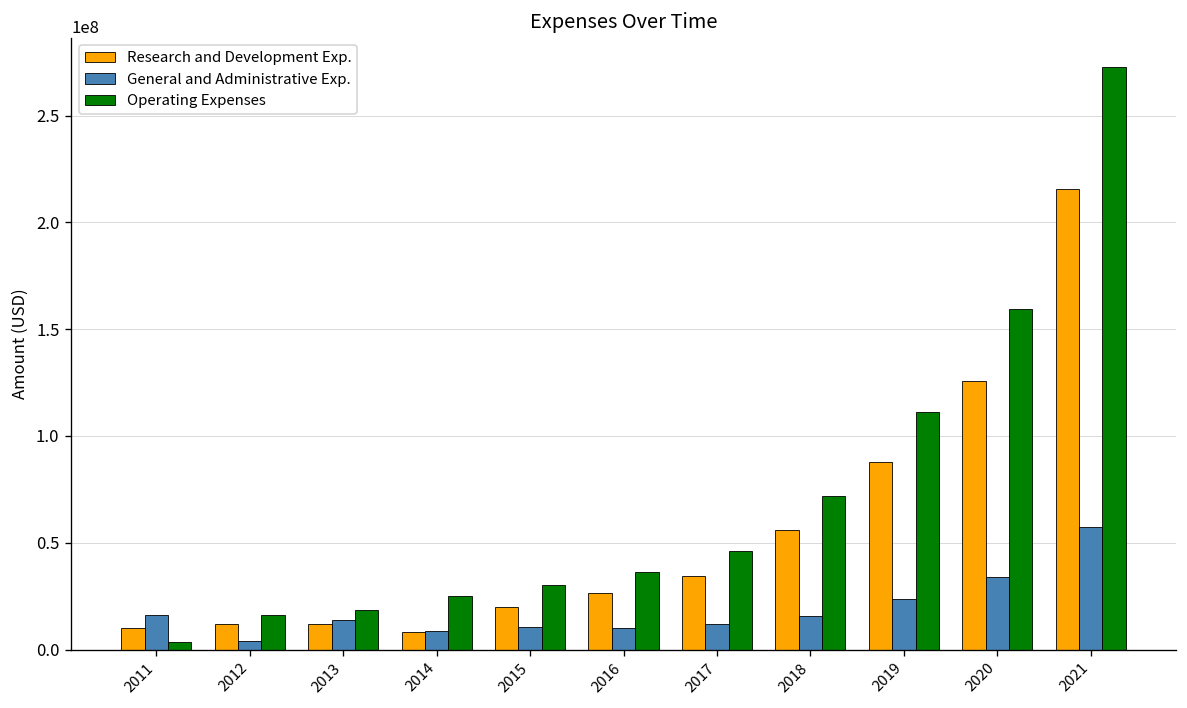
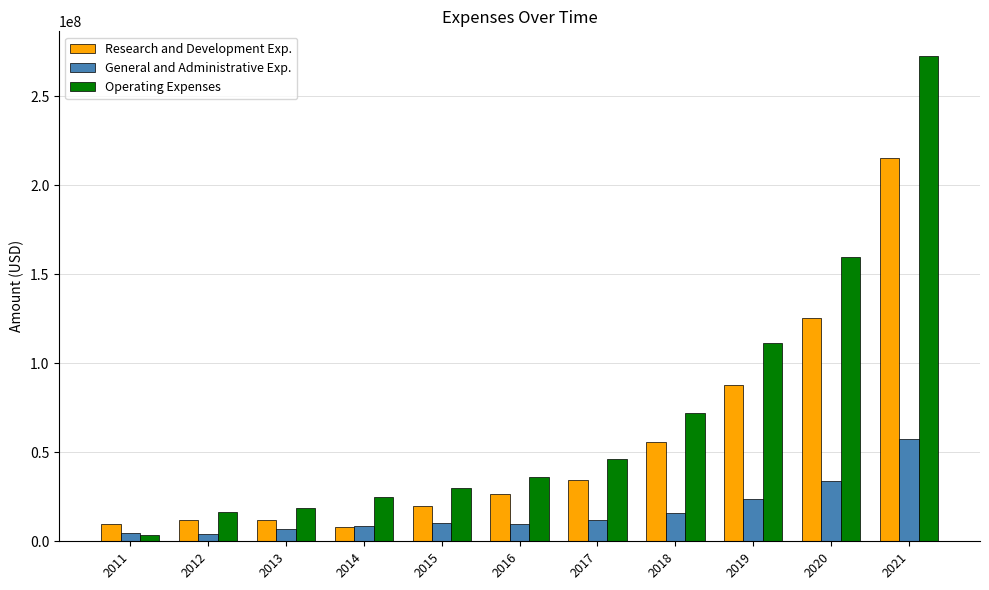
General and Administrative Exp., 2011: 16000000 -> 5000000
General and Administrative Exp., 2013: 14000000 -> 7000000
